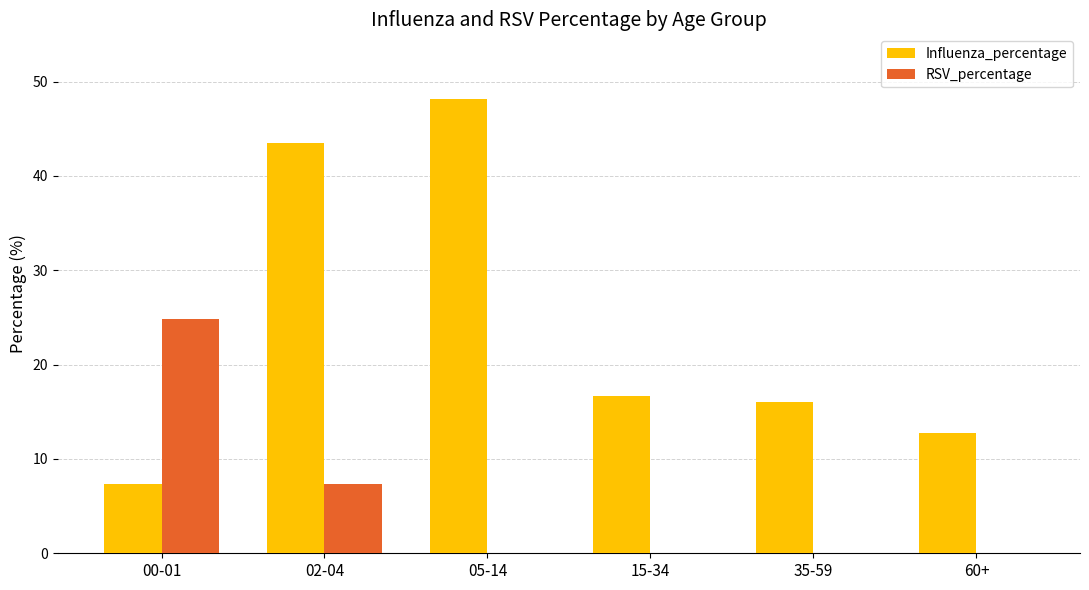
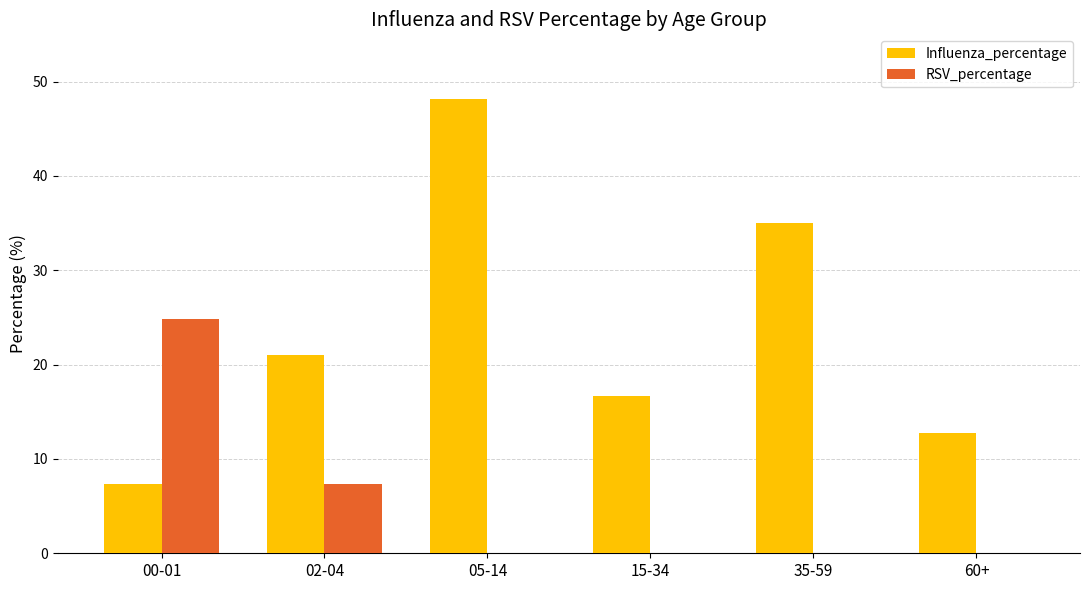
Influenza_percentage, 02-04: 44 -> 21
Influenza_percentage, 35-59: 16 -> 35
